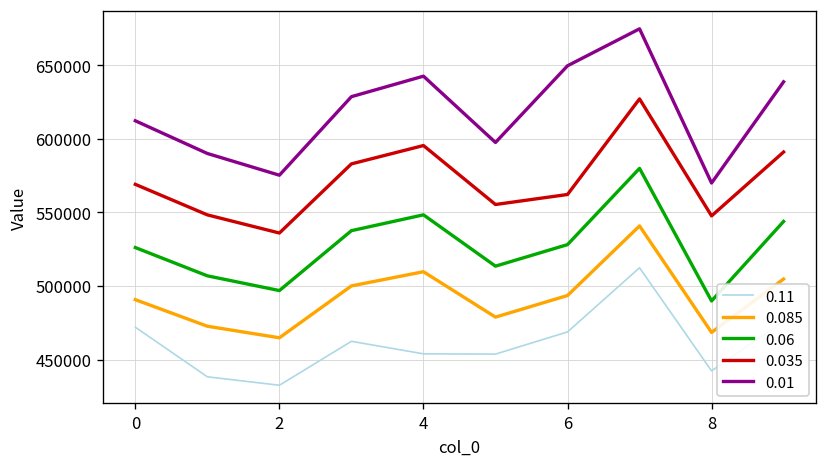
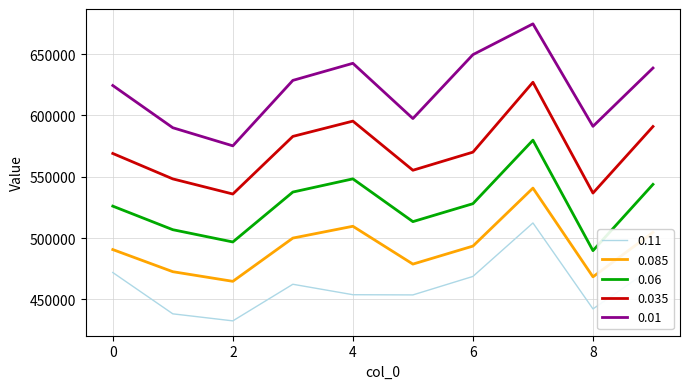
0.01, 0: 612000 -> 624000
0.035, 6: 562000 -> 570000
0.035, 8: 548000 -> 537000
0.01, 8: 570000 -> 591000
